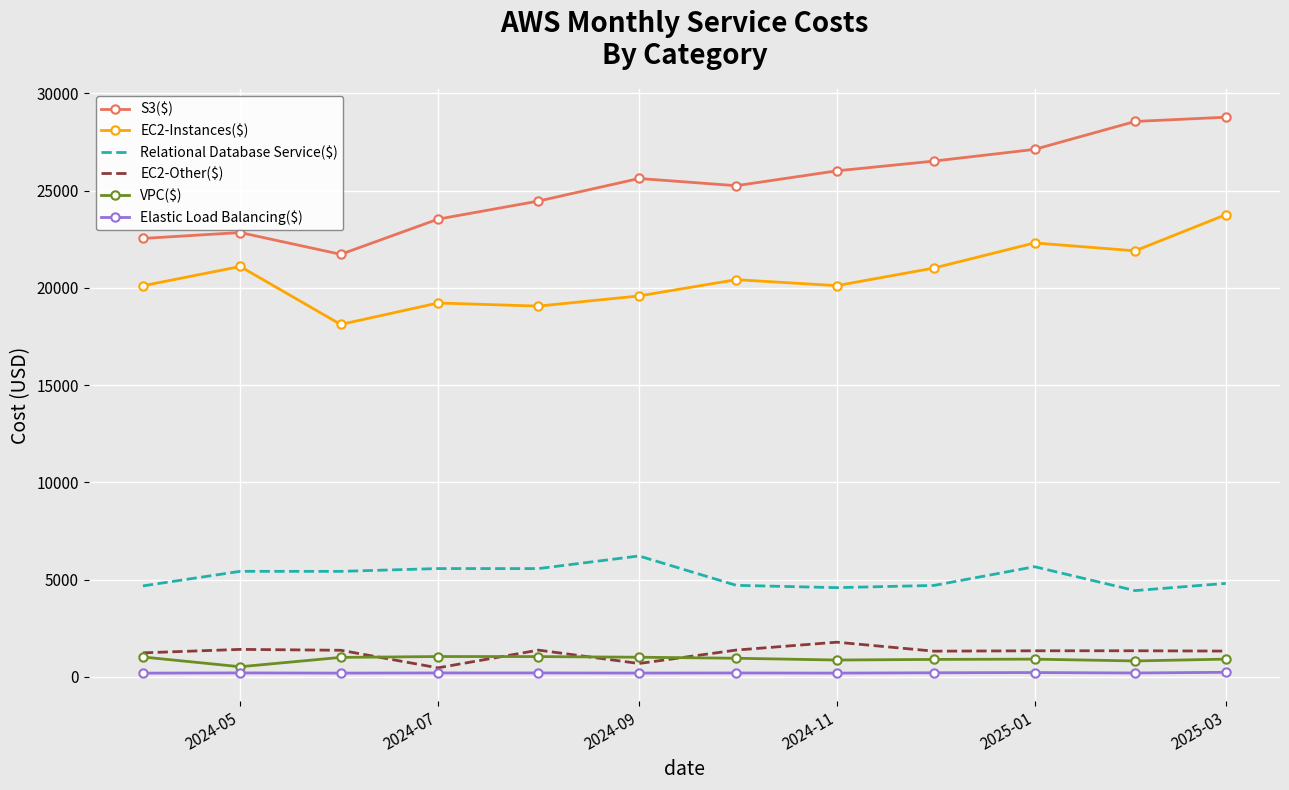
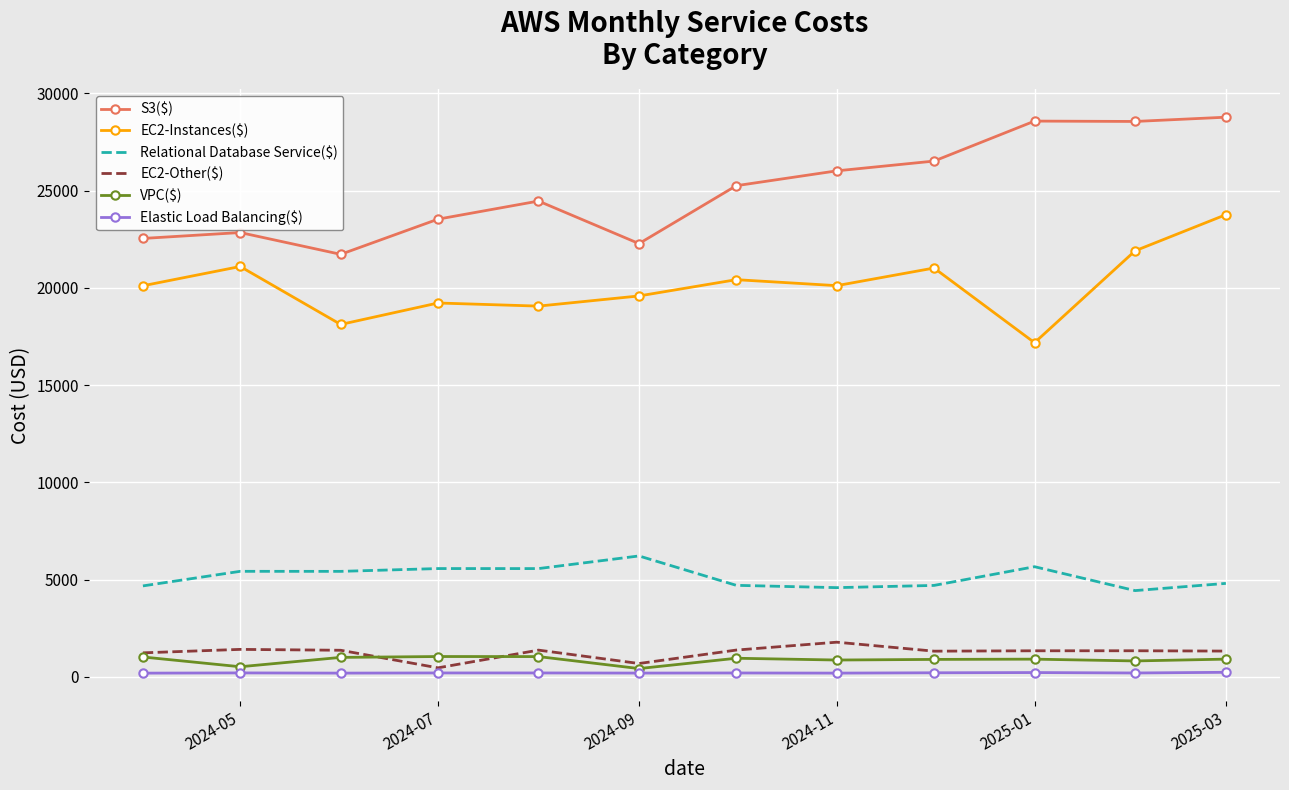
S3($), 2024-09: 25600 -> 22300
VPC($), 2024-09: 1000 -> 400
S3($), 2025-01: 27100 -> 28600
EC2-Instances($), 2025-01: 22300 -> 17200
